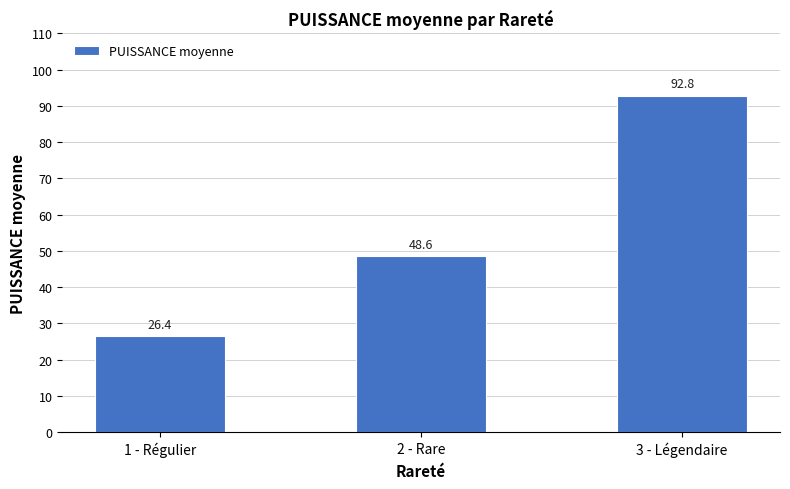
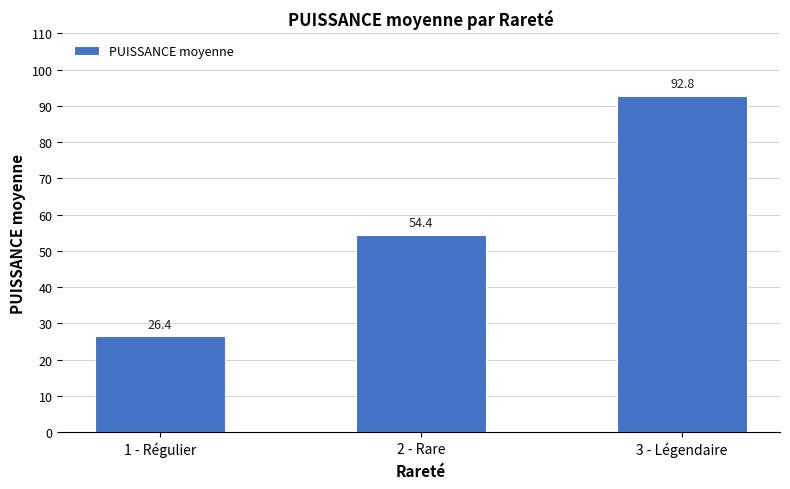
2 - Rare: 48.6 -> 54.4
